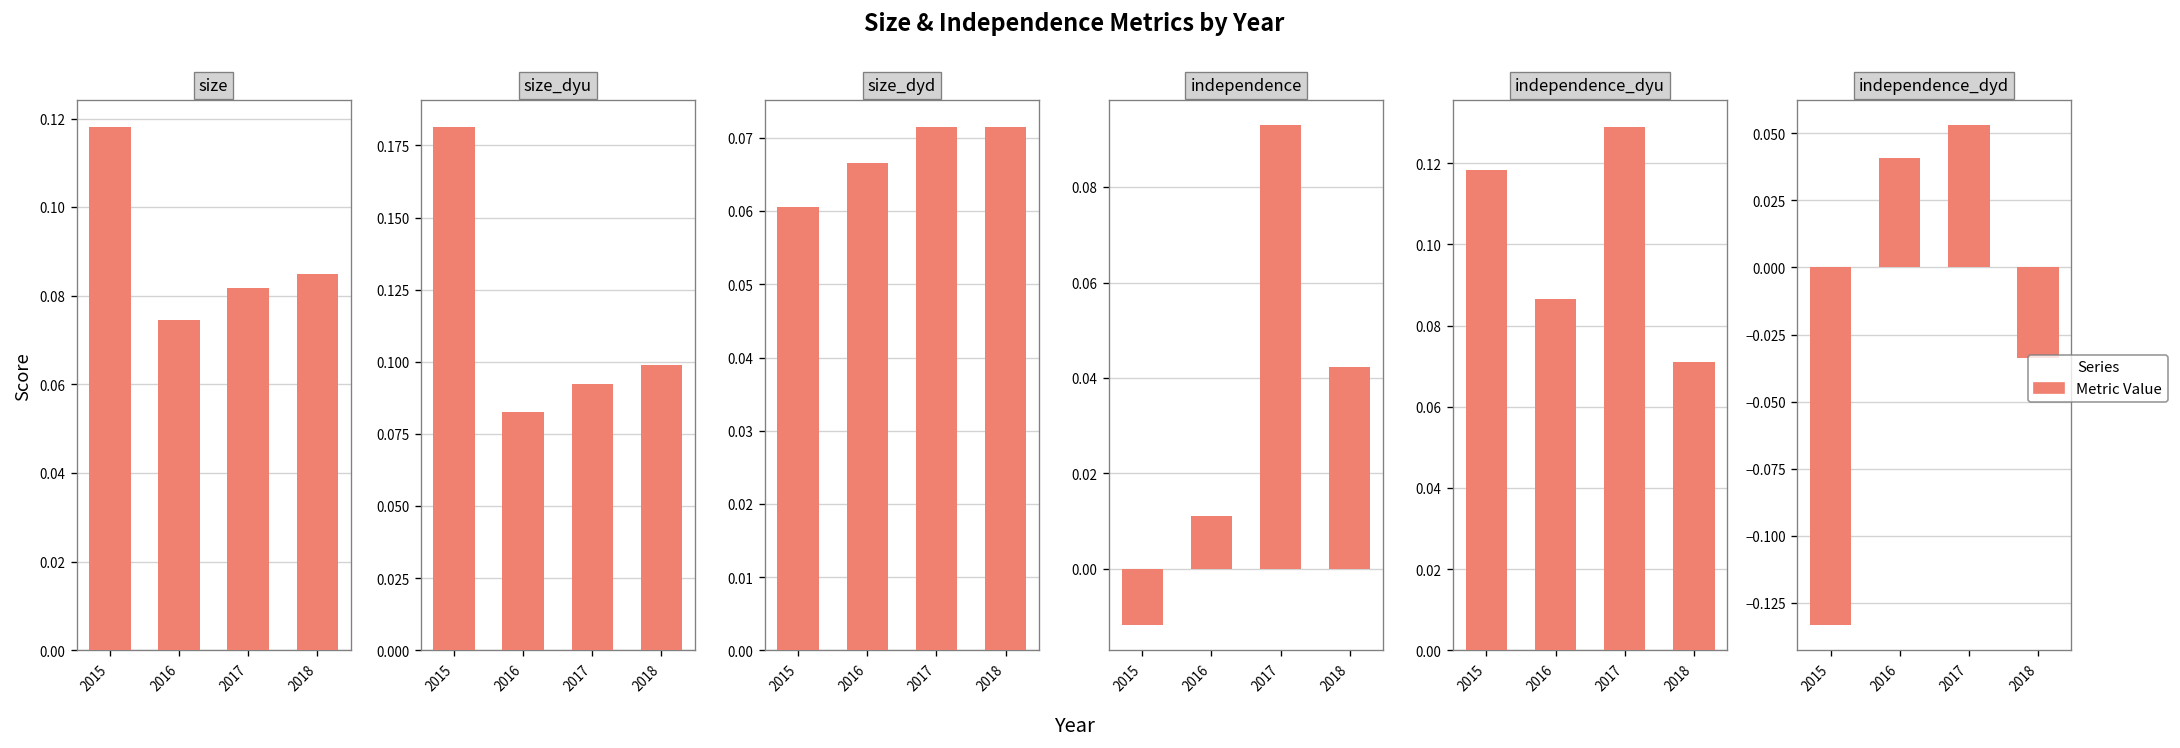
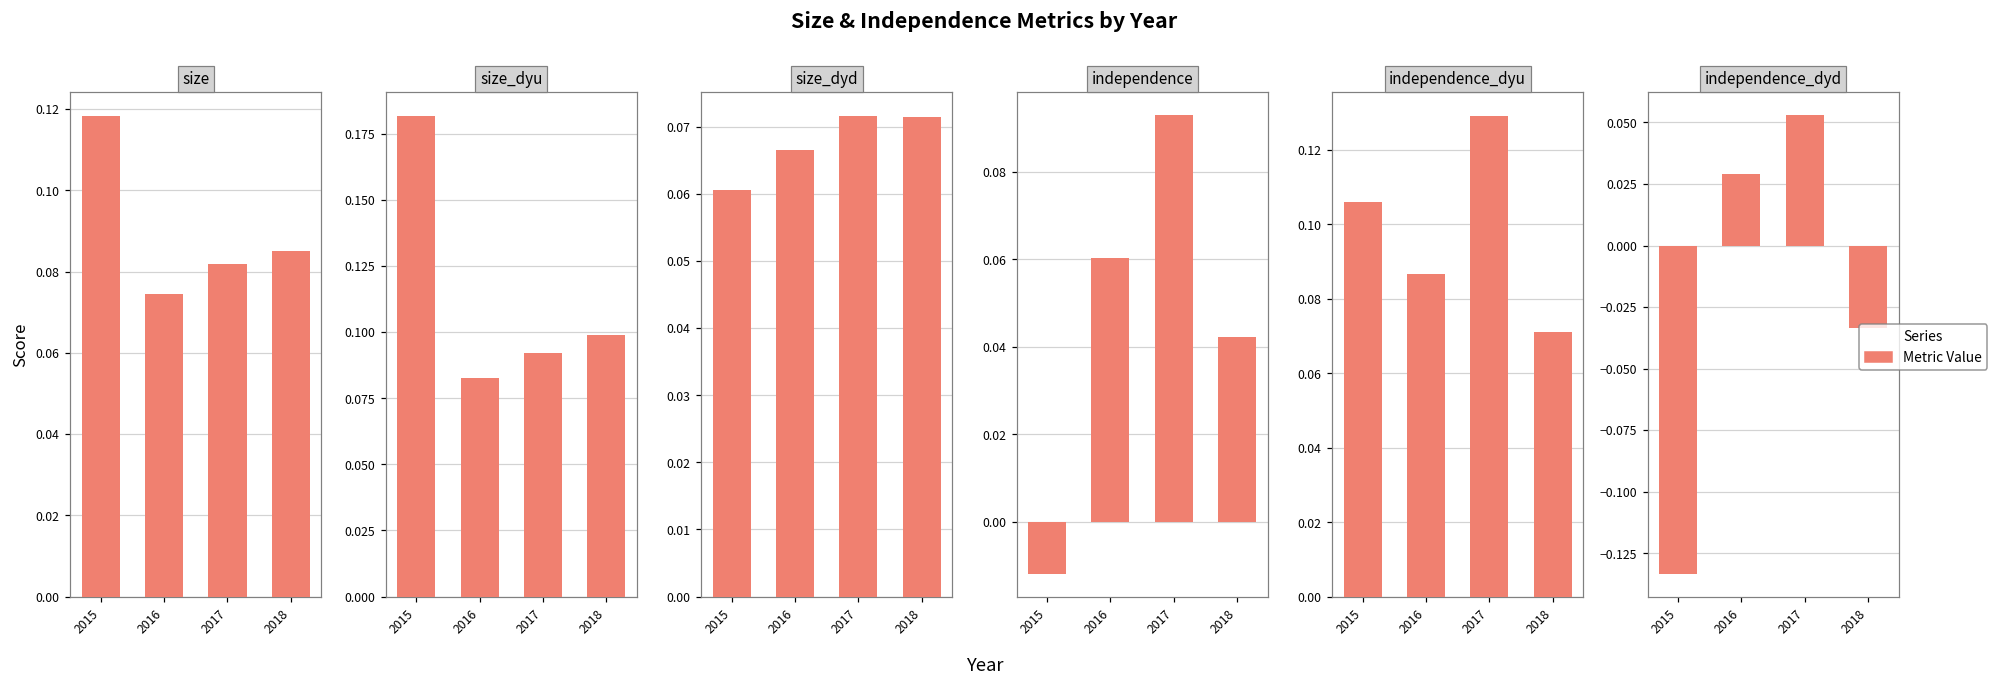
independence, 2016: 0.011 -> 0.060
independence_dyu, 2015: 0.118 -> 0.106
independence_dyd, 2016: 0.041 -> 0.029
